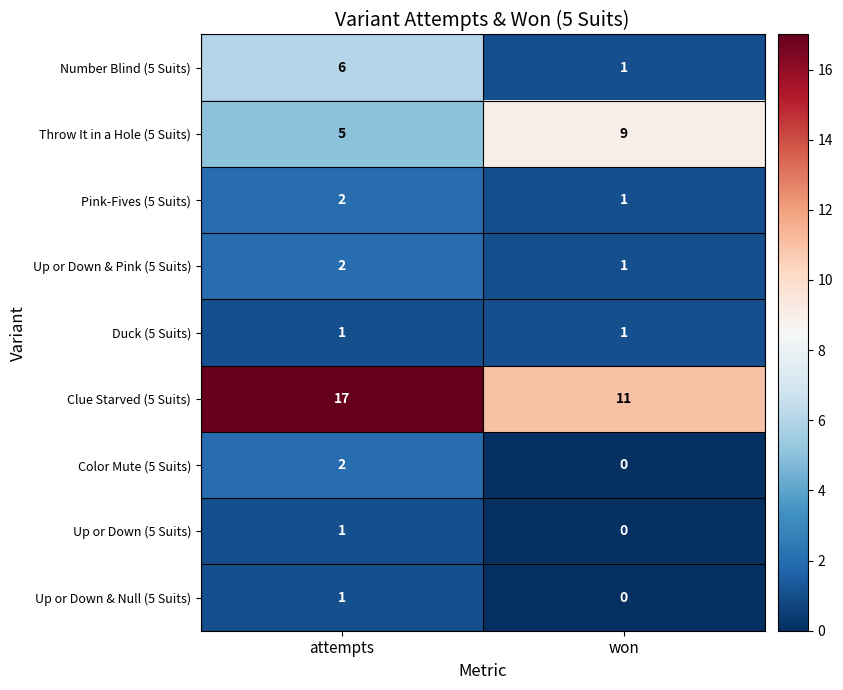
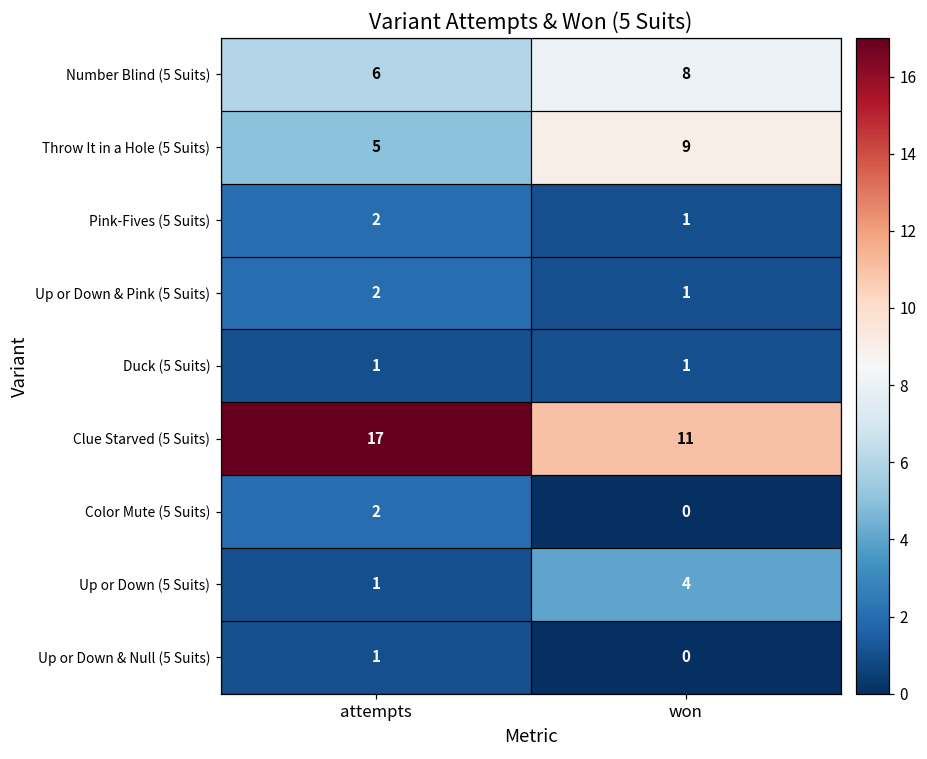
Number Blind (5 Suits), won: 1 -> 8
Up or Down (5 Suits), won: 0 -> 4
